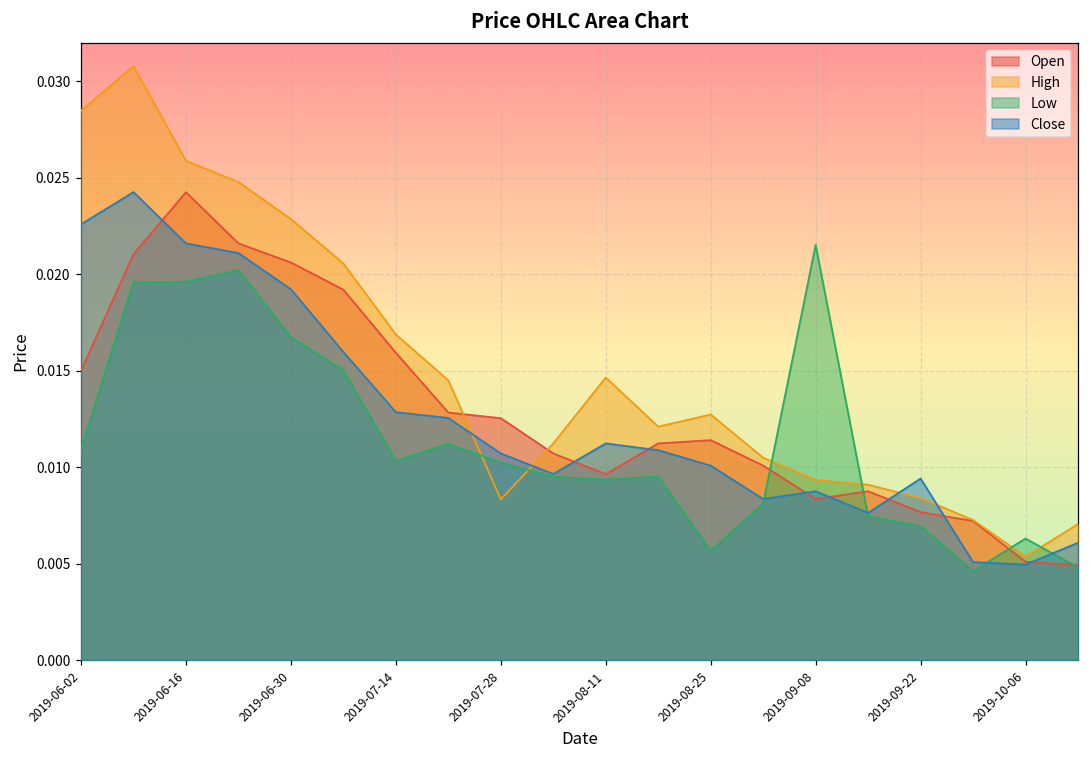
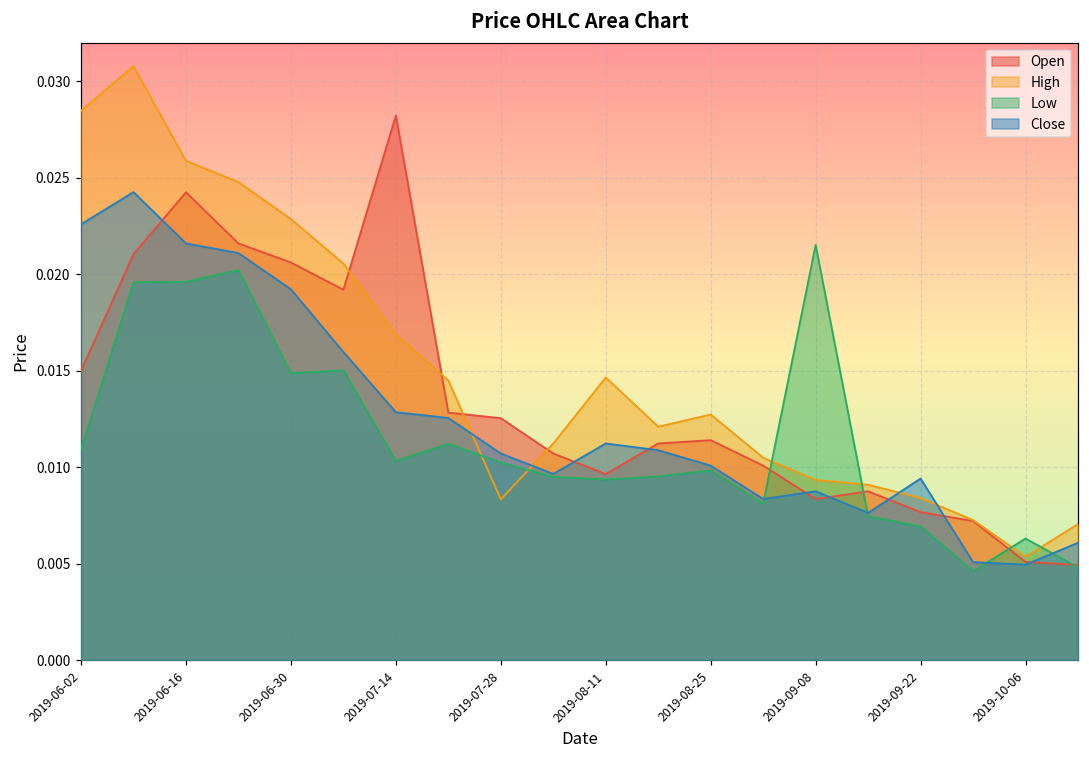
Low, 2019-06-30: 0.0167 -> 0.0149
Open, 2019-07-14: 0.0159 -> 0.0282
Low, 2019-08-25: 0.0057 -> 0.0098
